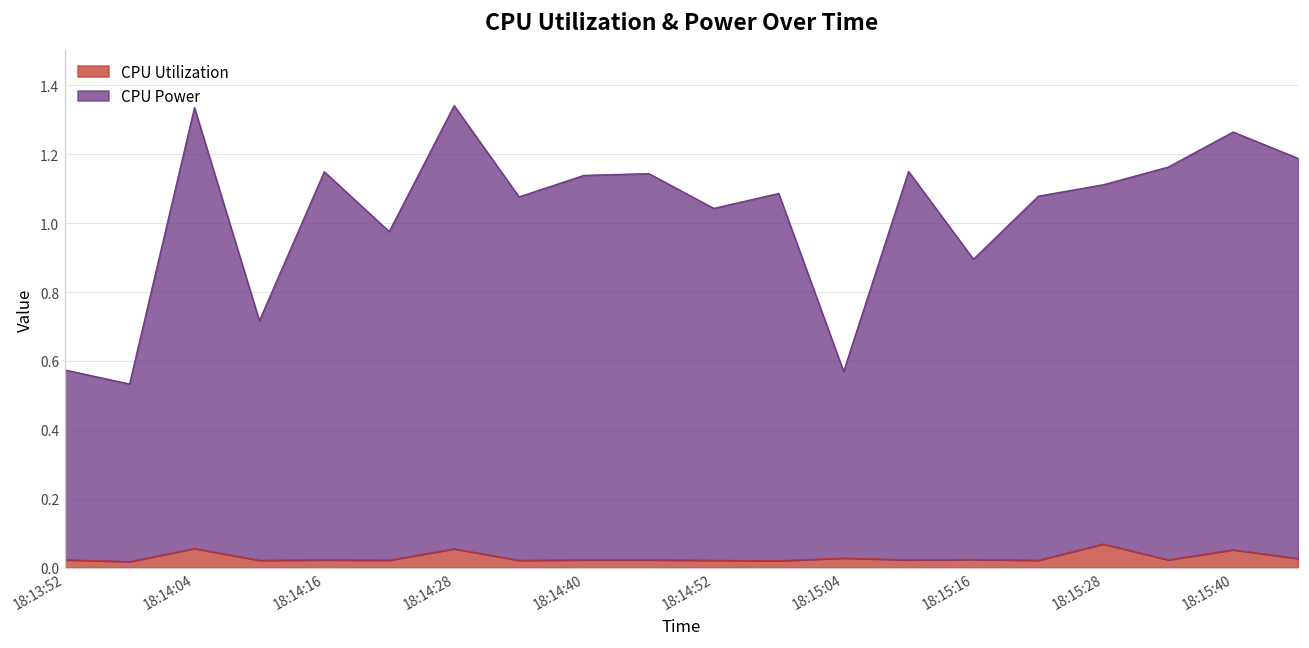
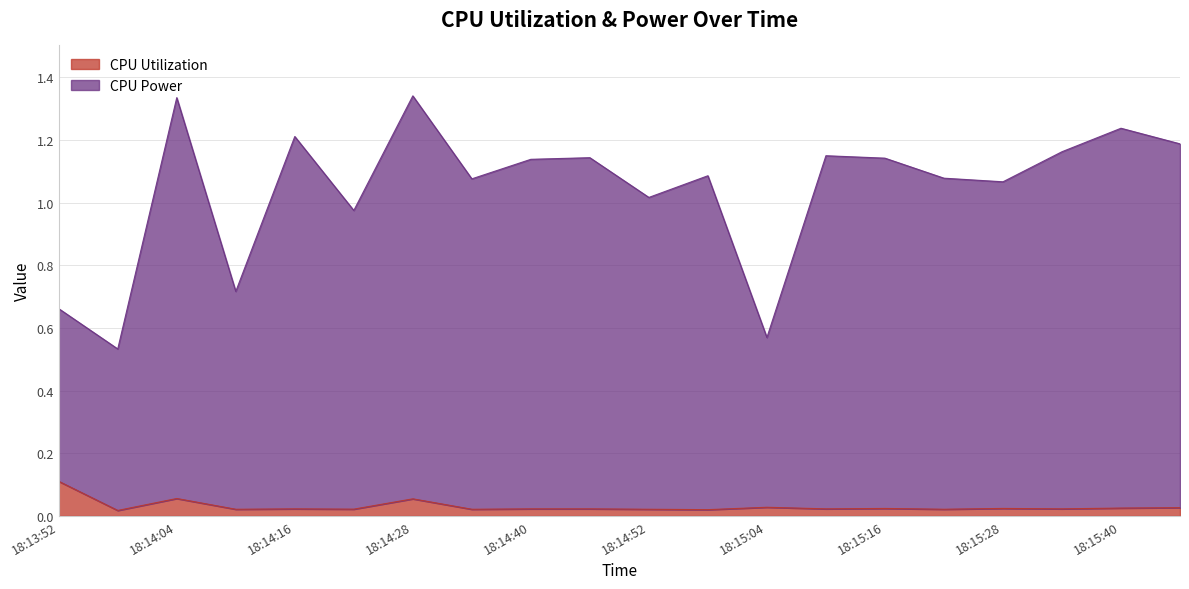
CPU Utilization, 18:13:52: 0.02 -> 0.11
CPU Power, 18:14:16: 1.13 -> 1.19
CPU Power, 18:14:52: 1.02 -> 1.00
CPU Power, 18:15:16: 0.87 -> 1.12
CPU Utilization, 18:15:28: 0.07 -> 0.02
CPU Utilization, 18:15:40: 0.05 -> 0.03
